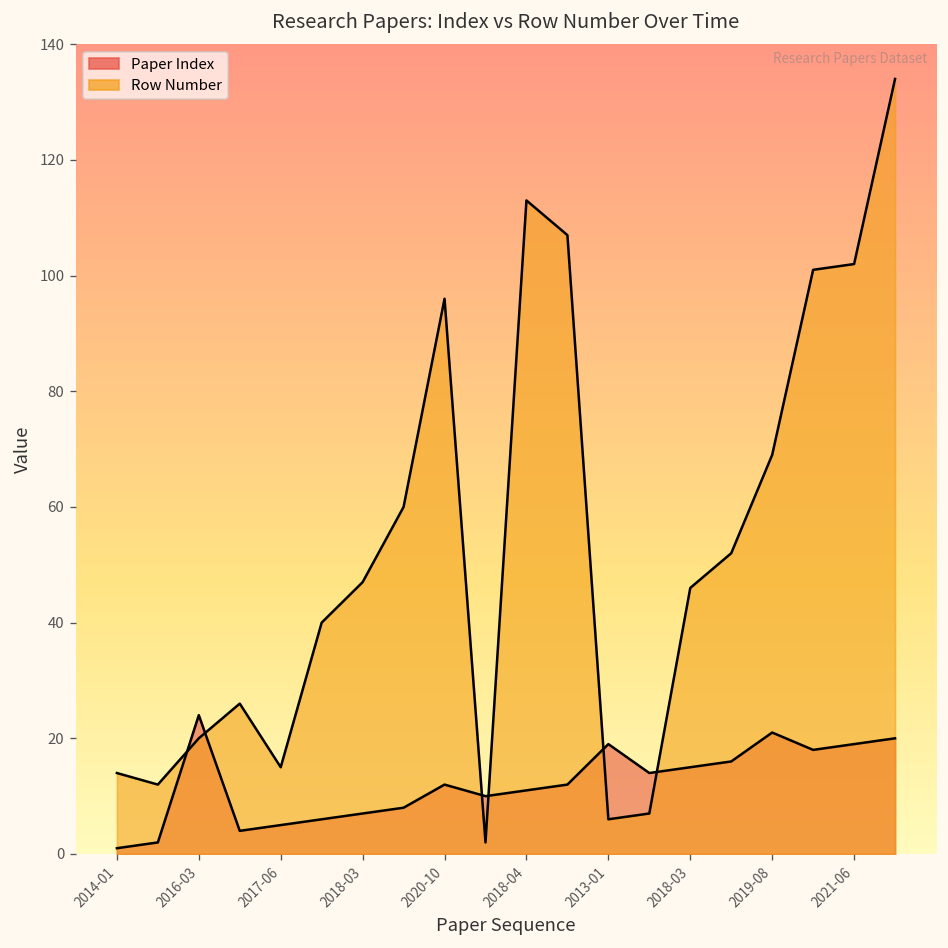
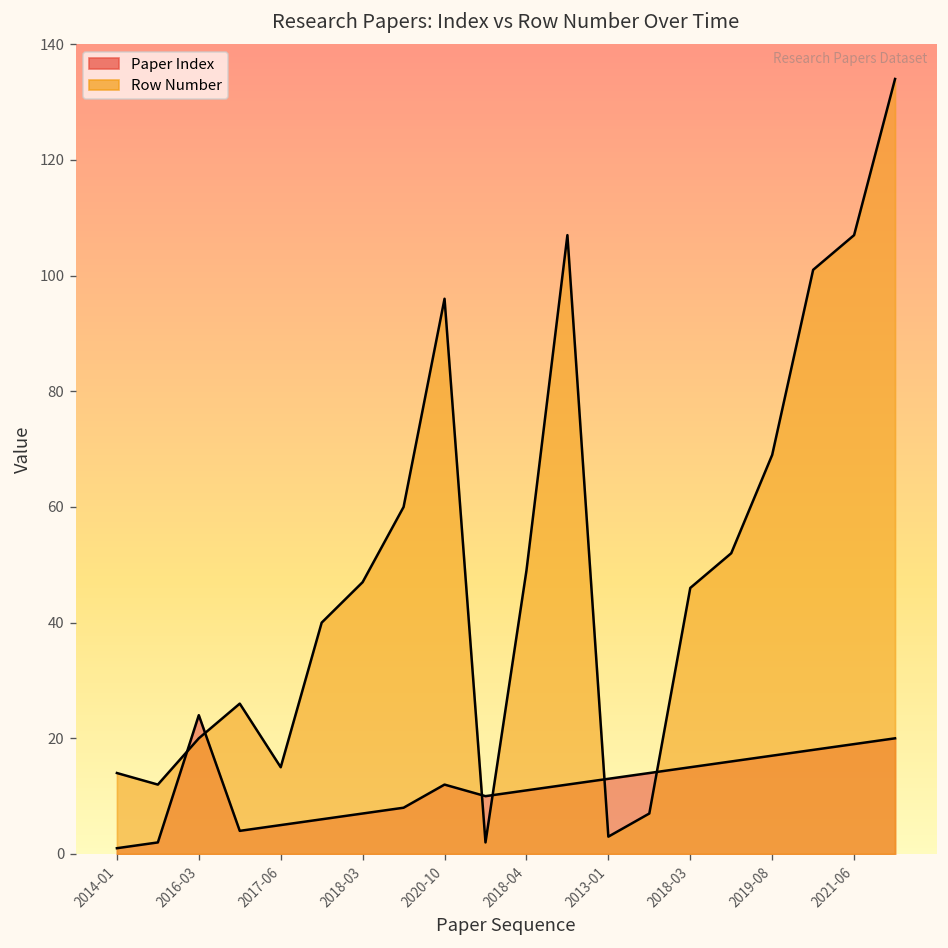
Row Number, 2018-04: 113 -> 49
Paper Index, 2013-01: 19 -> 13
Row Number, 2013-01: 6 -> 3
Paper Index, 2019-08: 21 -> 17
Row Number, 2021-06: 102 -> 107
